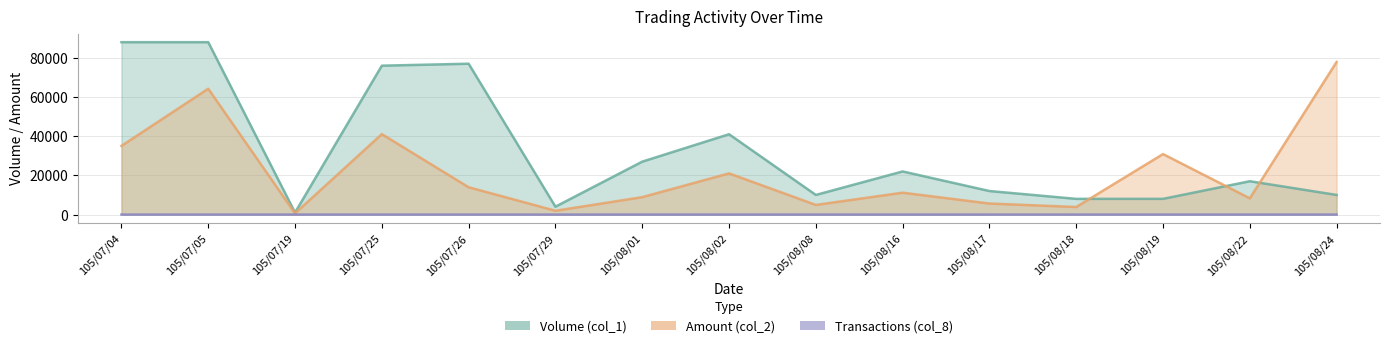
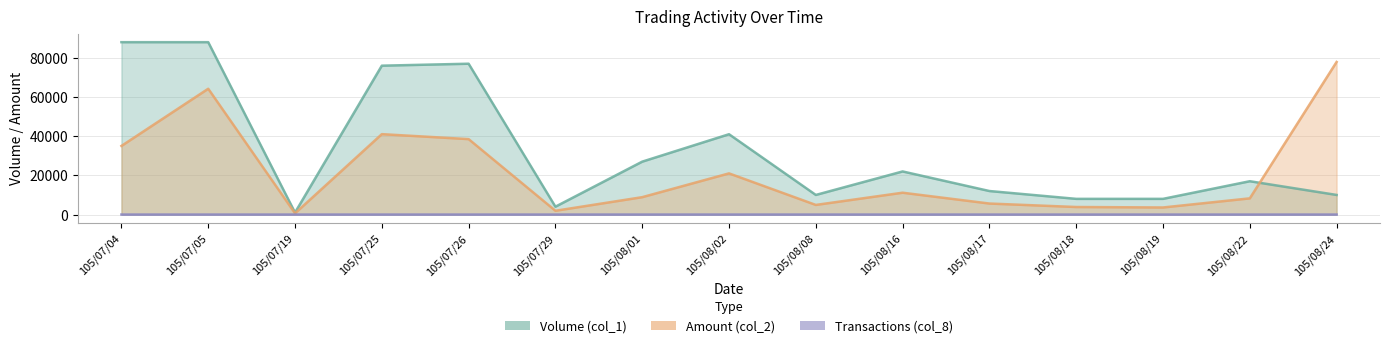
Amount (col_2), 105/07/26: 14000 -> 39000
Amount (col_2), 105/08/19: 31000 -> 4000
